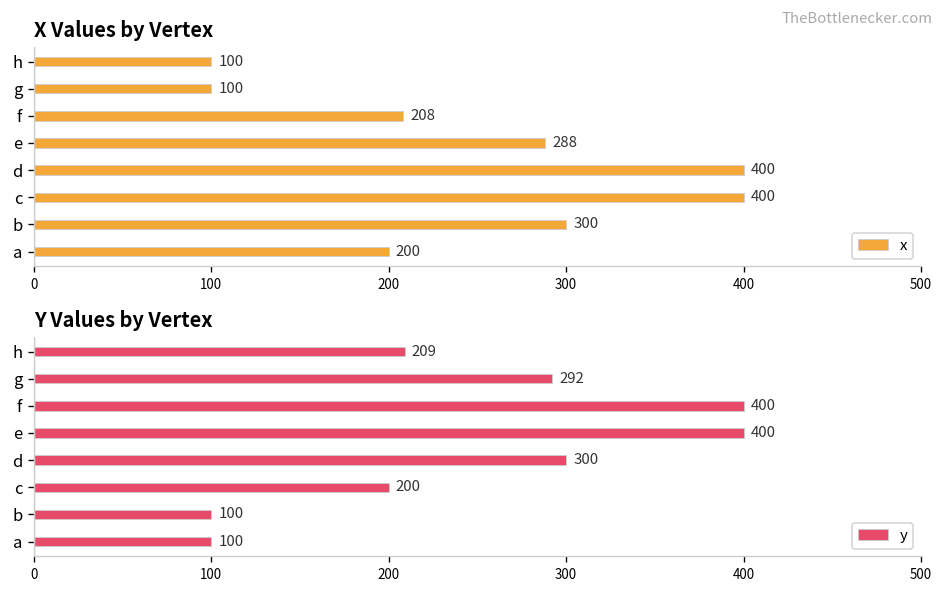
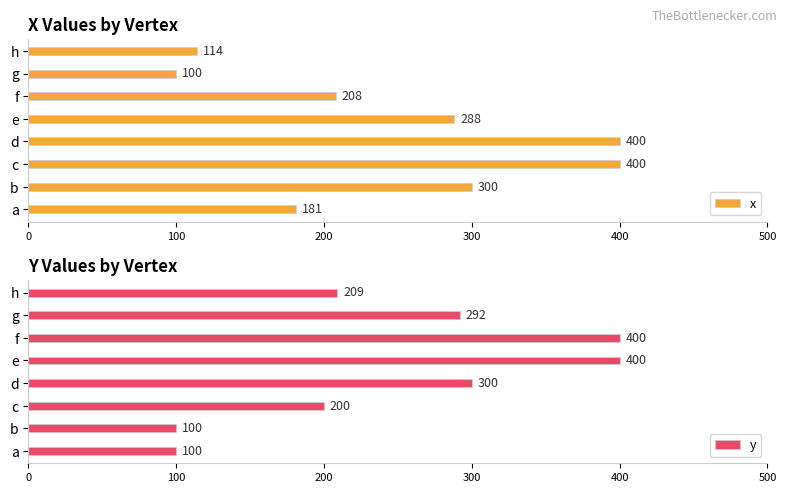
X Values by Vertex, h: 100 -> 114
X Values by Vertex, a: 200 -> 181
